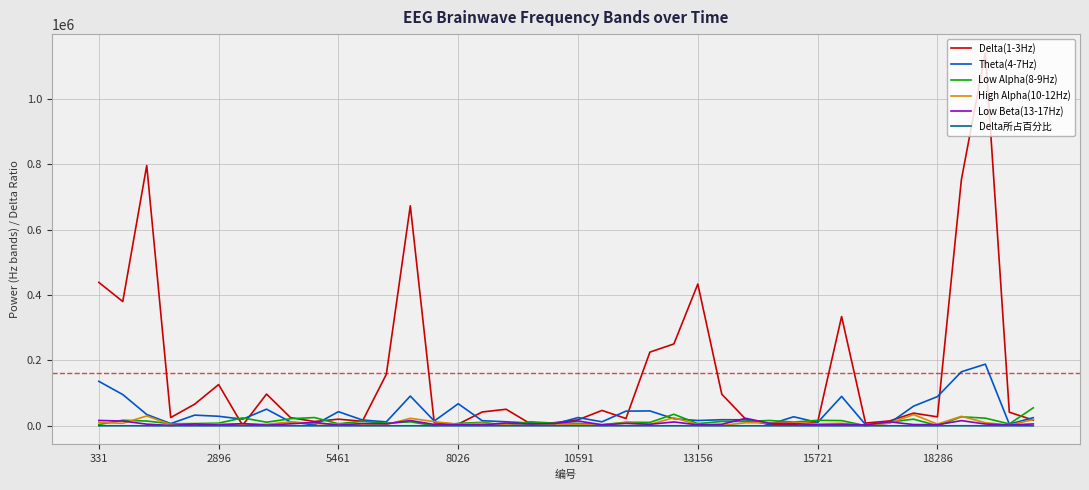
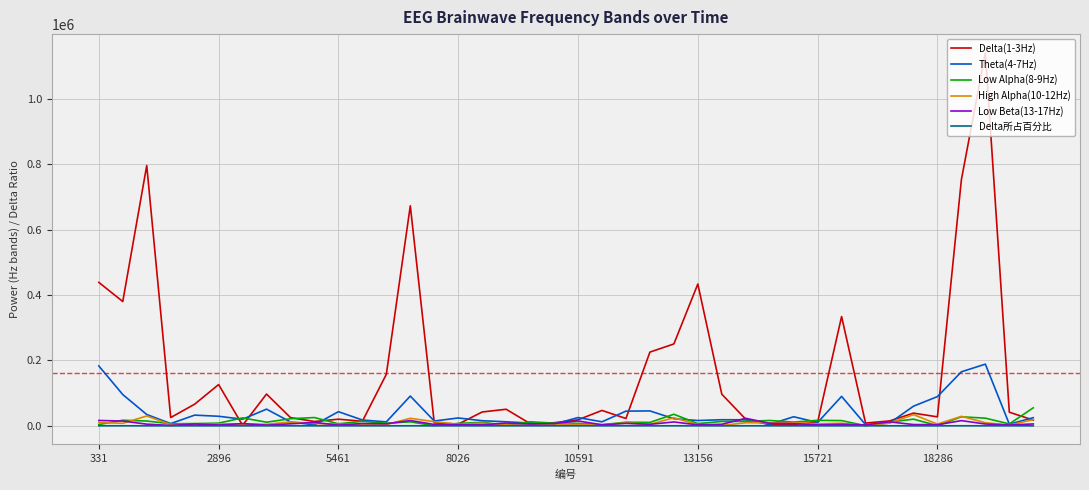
Theta(4-7Hz), 331: 140000 -> 180000
Theta(4-7Hz), 8026: 70000 -> 20000
